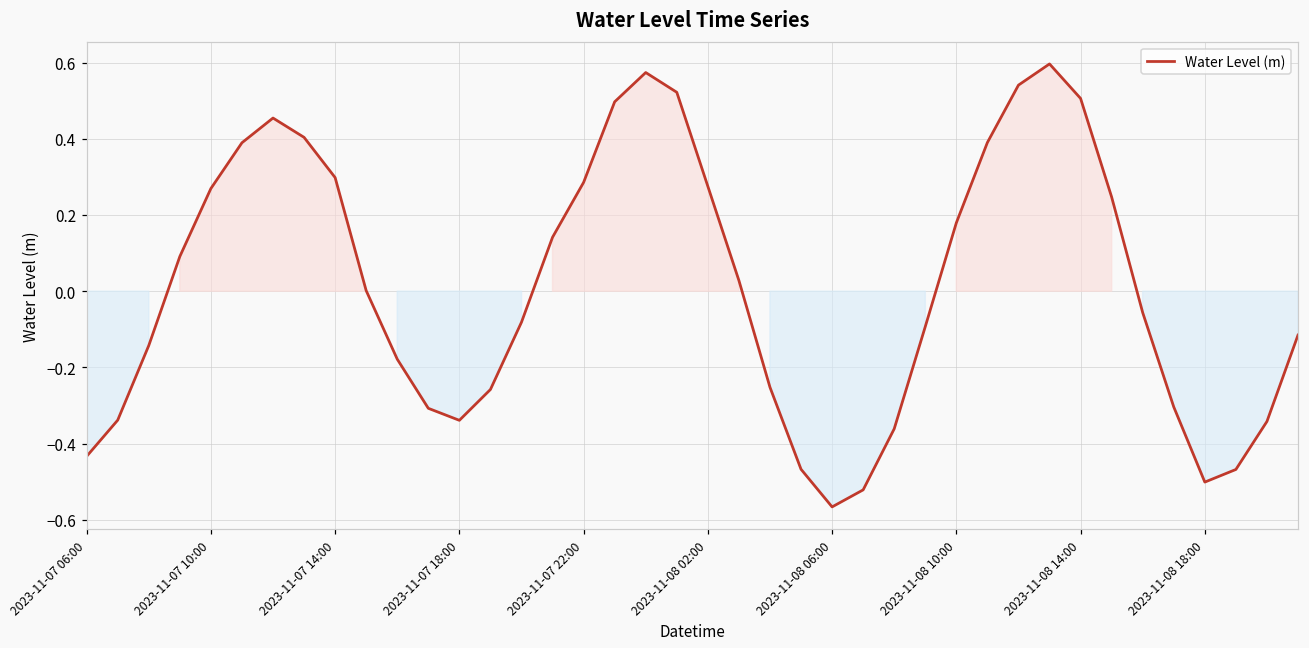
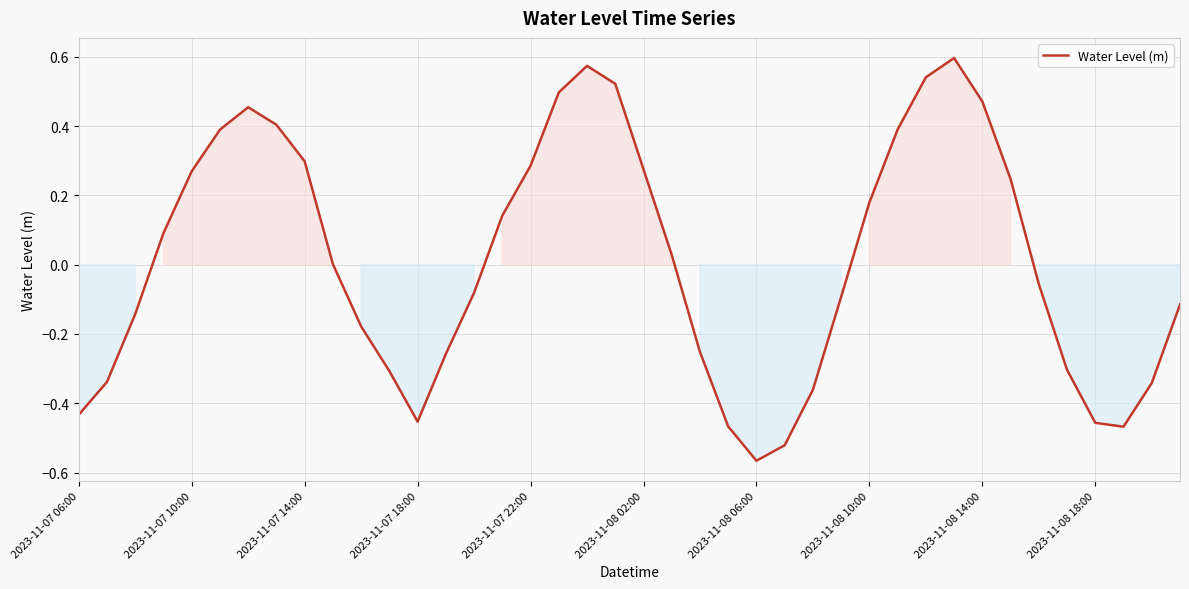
2023-11-07 18:00: -0.34 -> -0.45
2023-11-08 14:00: 0.51 -> 0.47
2023-11-08 18:00: -0.50 -> -0.46
